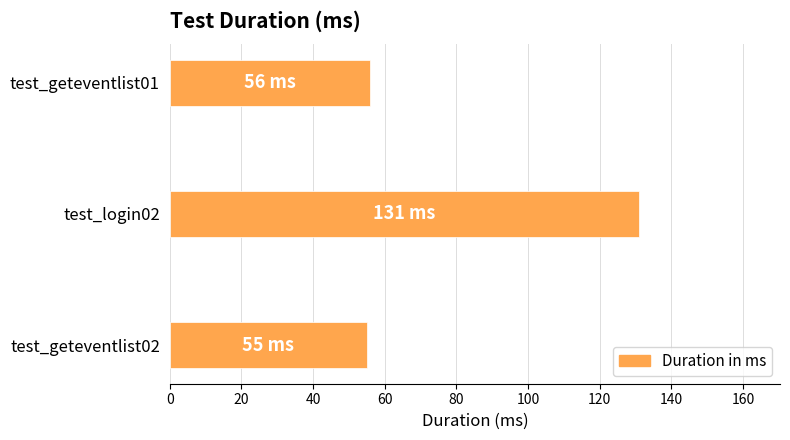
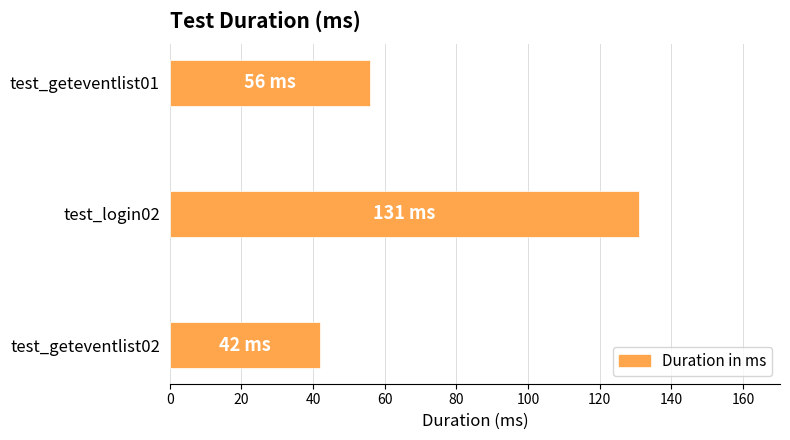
test_geteventlist02: 55 -> 42
